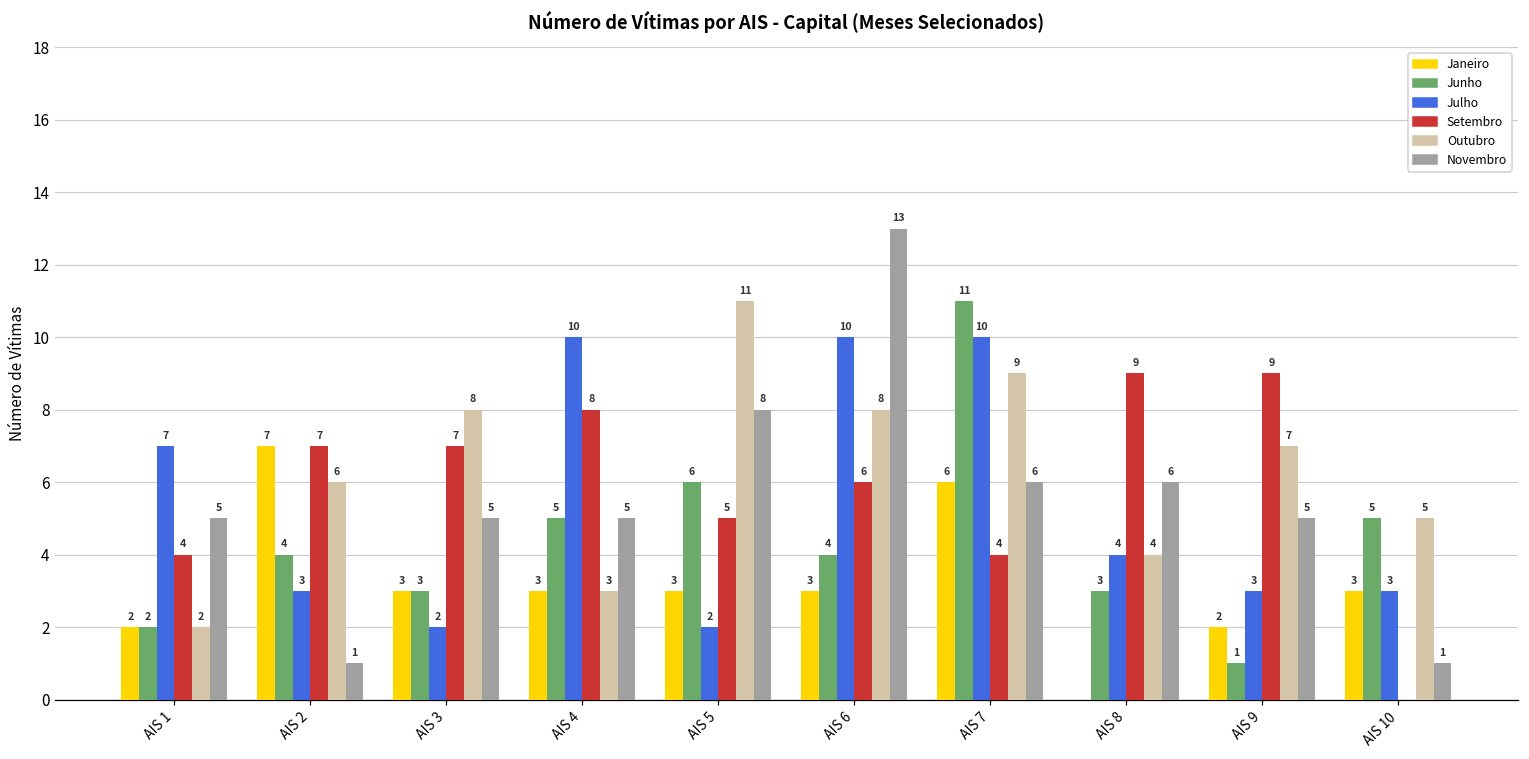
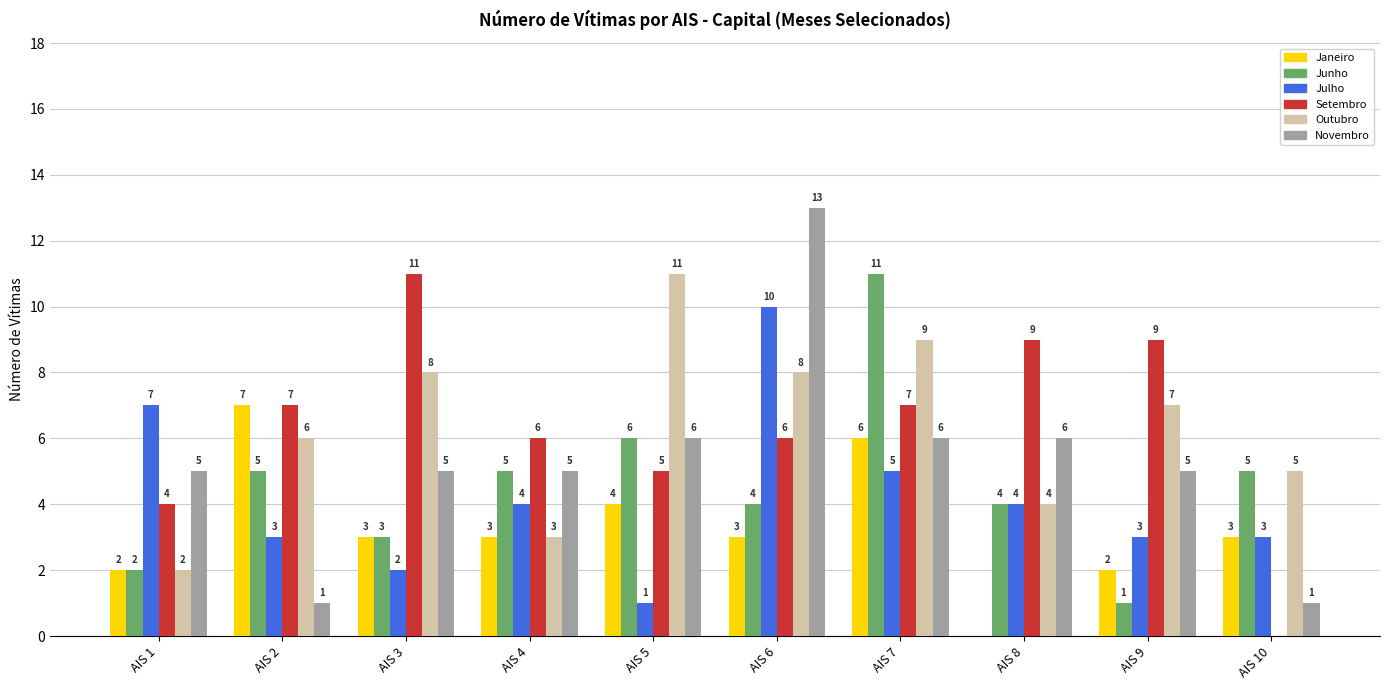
Junho, AIS 2: 4 -> 5
Setembro, AIS 3: 7 -> 11
Julho, AIS 4: 10 -> 4
Setembro, AIS 4: 8 -> 6
Janeiro, AIS 5: 3 -> 4
Julho, AIS 5: 2 -> 1
Novembro, AIS 5: 8 -> 6
Julho, AIS 7: 10 -> 5
Setembro, AIS 7: 4 -> 7
Junho, AIS 8: 3 -> 4
